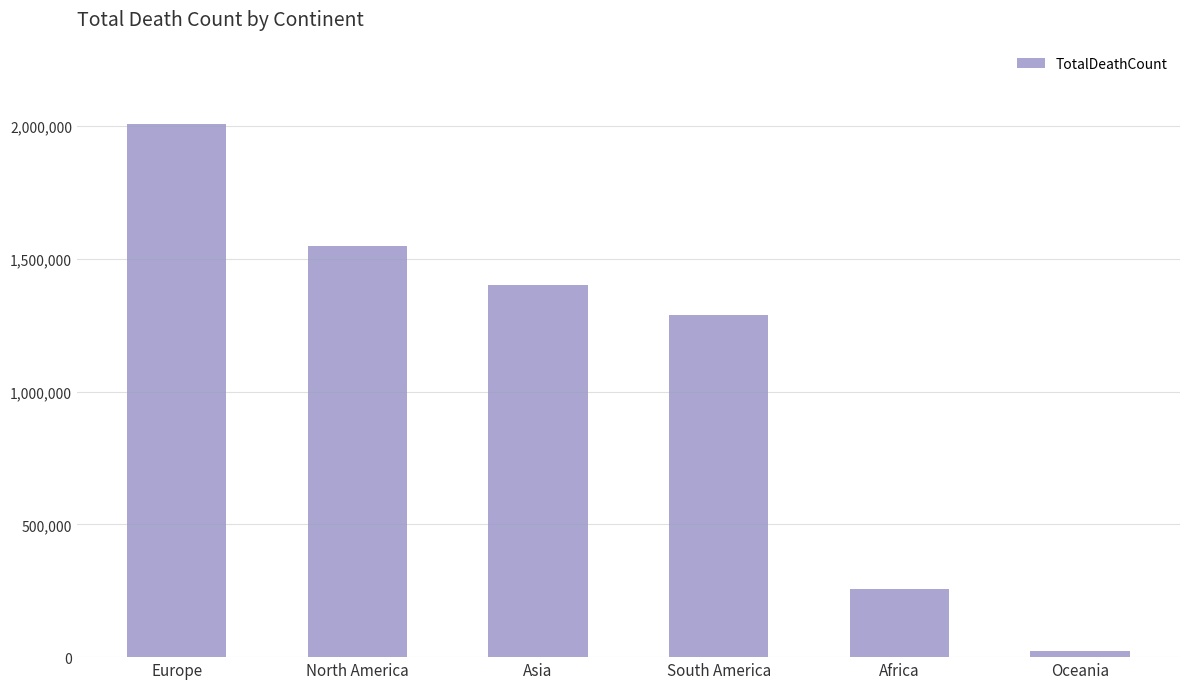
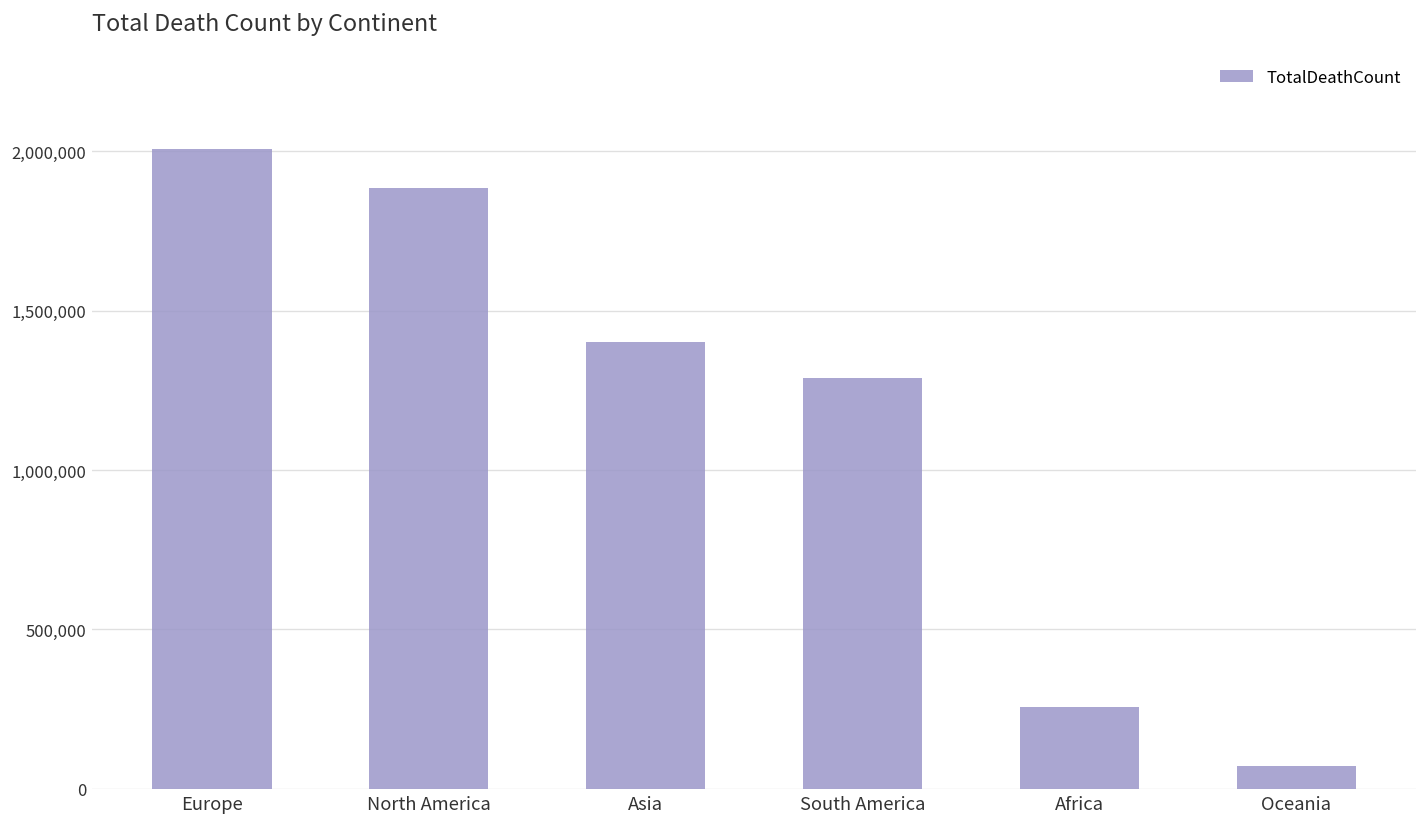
North America: 1,550,000 -> 1,880,000
Oceania: 20,000 -> 70,000
